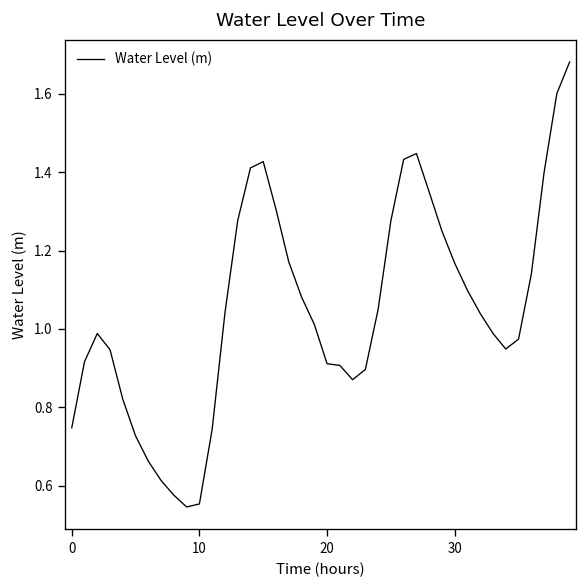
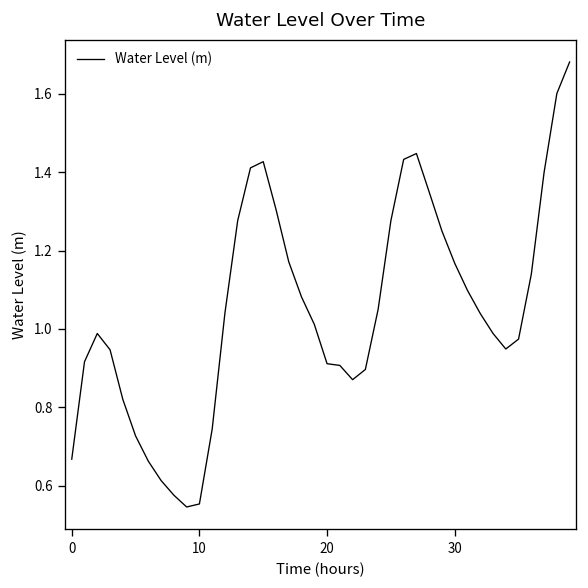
0: 0.75 -> 0.67
